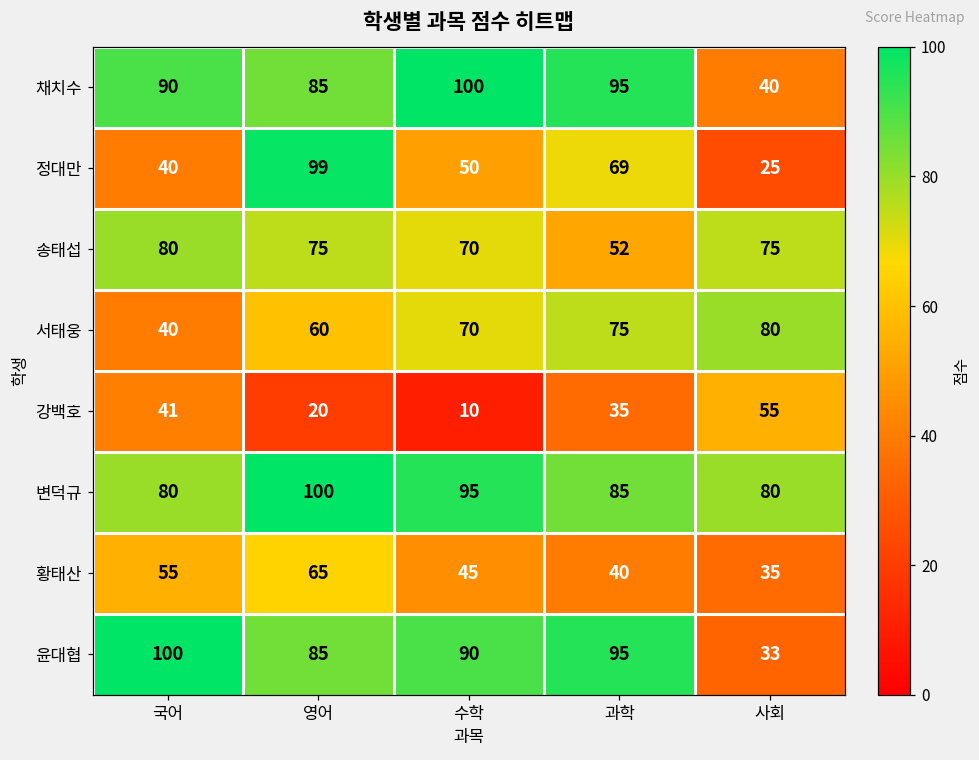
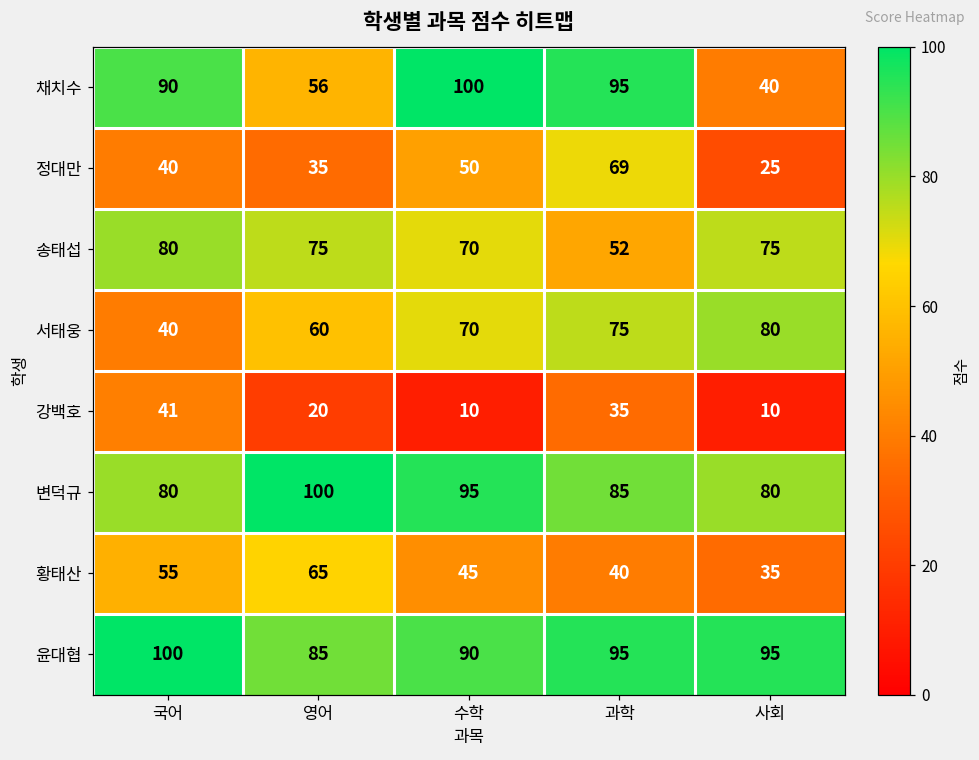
채치수, 영어: 85 -> 56
정대만, 영어: 99 -> 35
강백호, 사회: 55 -> 10
윤대협, 사회: 33 -> 95
